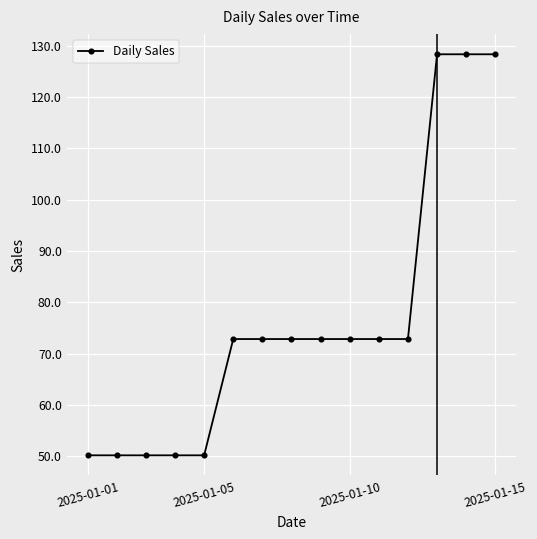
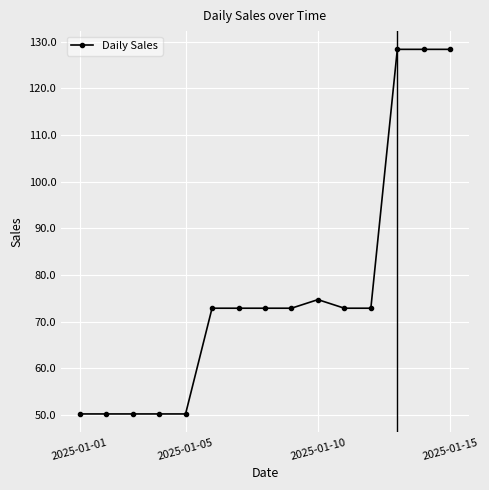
2025-01-10: 73 -> 75
